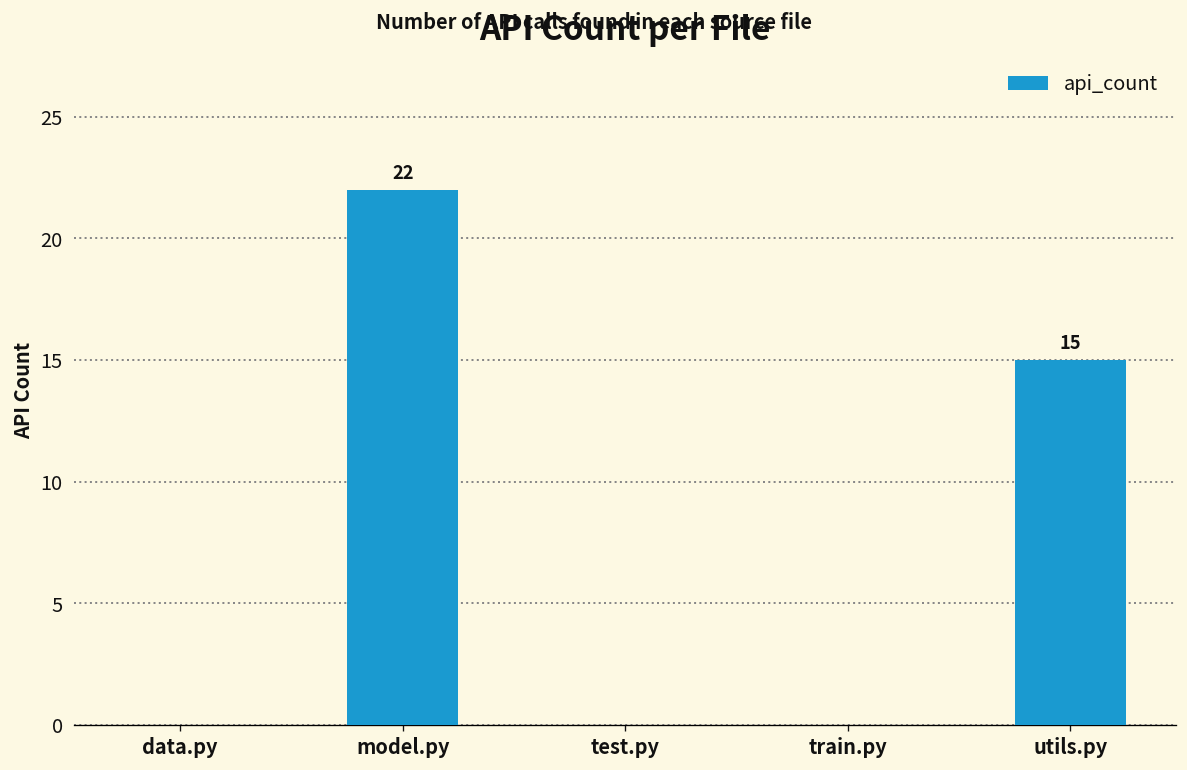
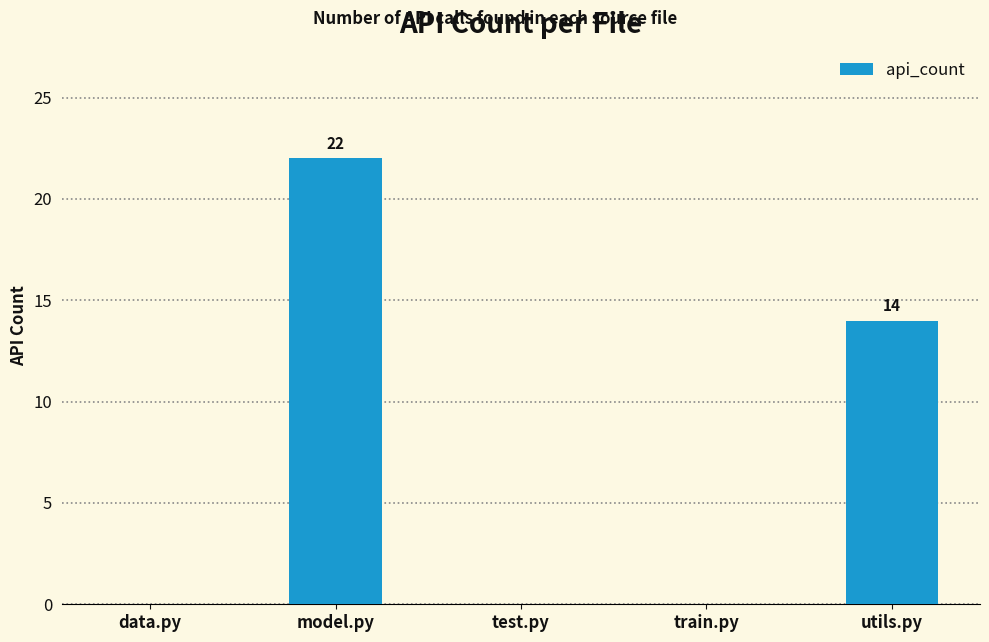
utils.py: 15 -> 14
